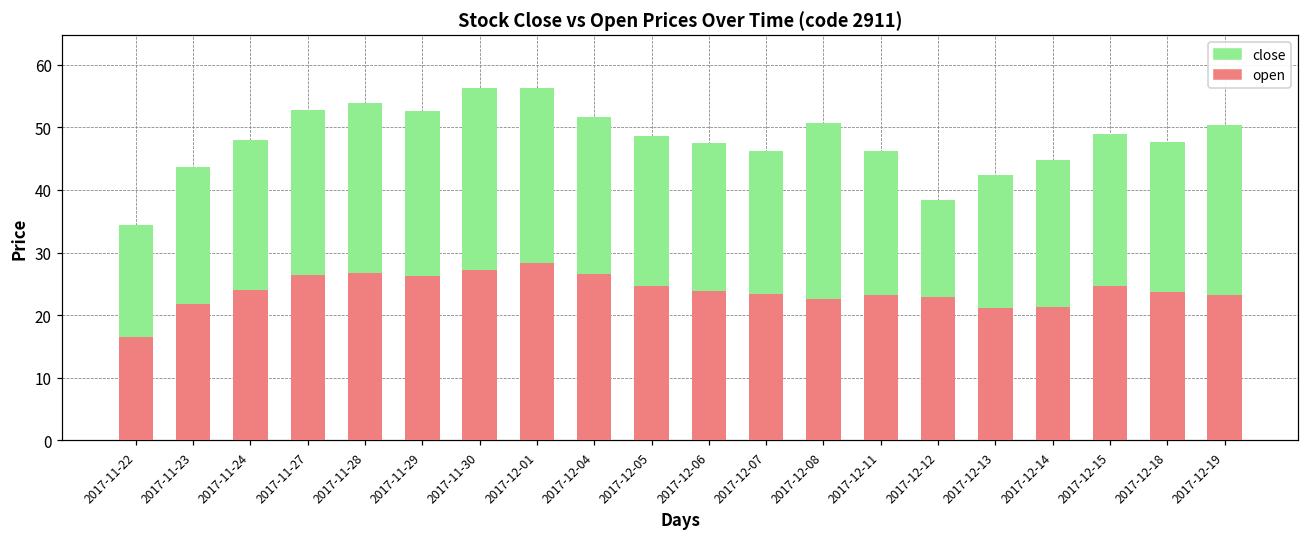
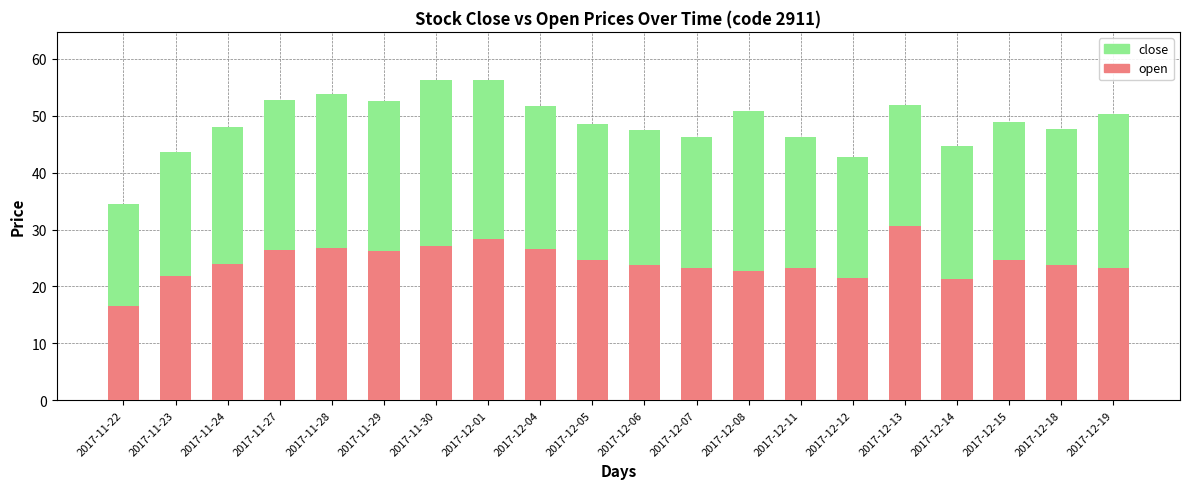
open, 2017-12-12: 23 -> 21
close, 2017-12-12: 15 -> 21
open, 2017-12-13: 21 -> 31
